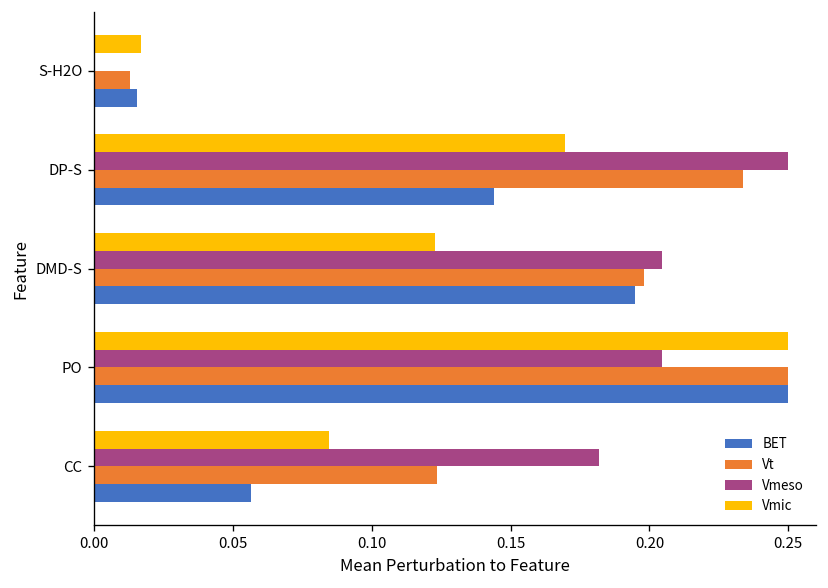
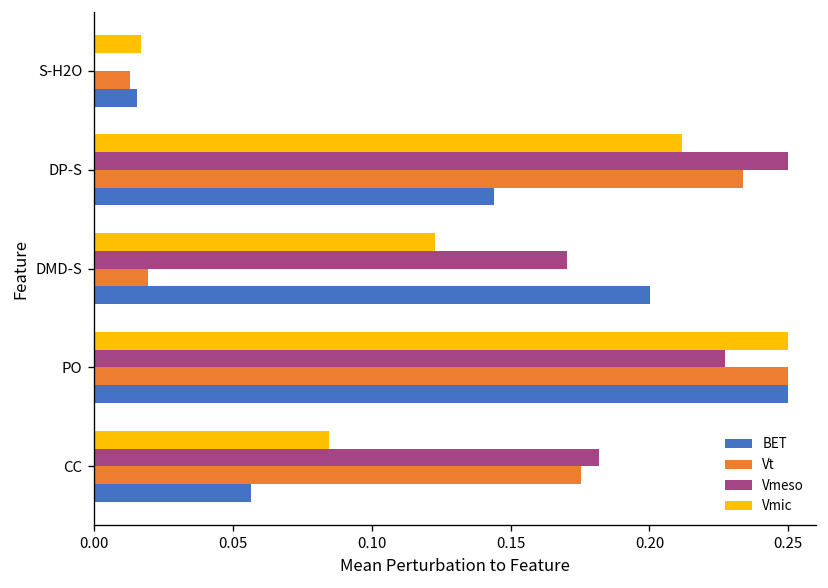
Vmic, DP-S: 0.169 -> 0.212
Vmeso, DMD-S: 0.205 -> 0.170
Vt, DMD-S: 0.198 -> 0.019
BET, DMD-S: 0.195 -> 0.200
Vmeso, PO: 0.205 -> 0.227
Vt, CC: 0.123 -> 0.175
